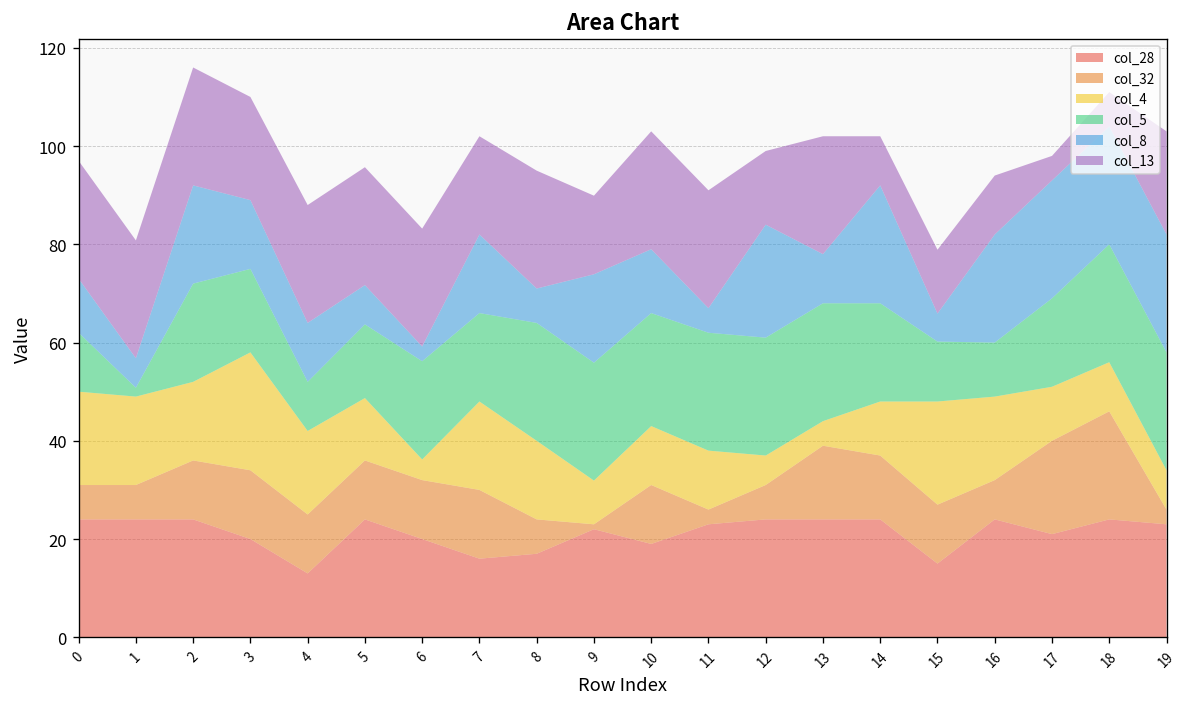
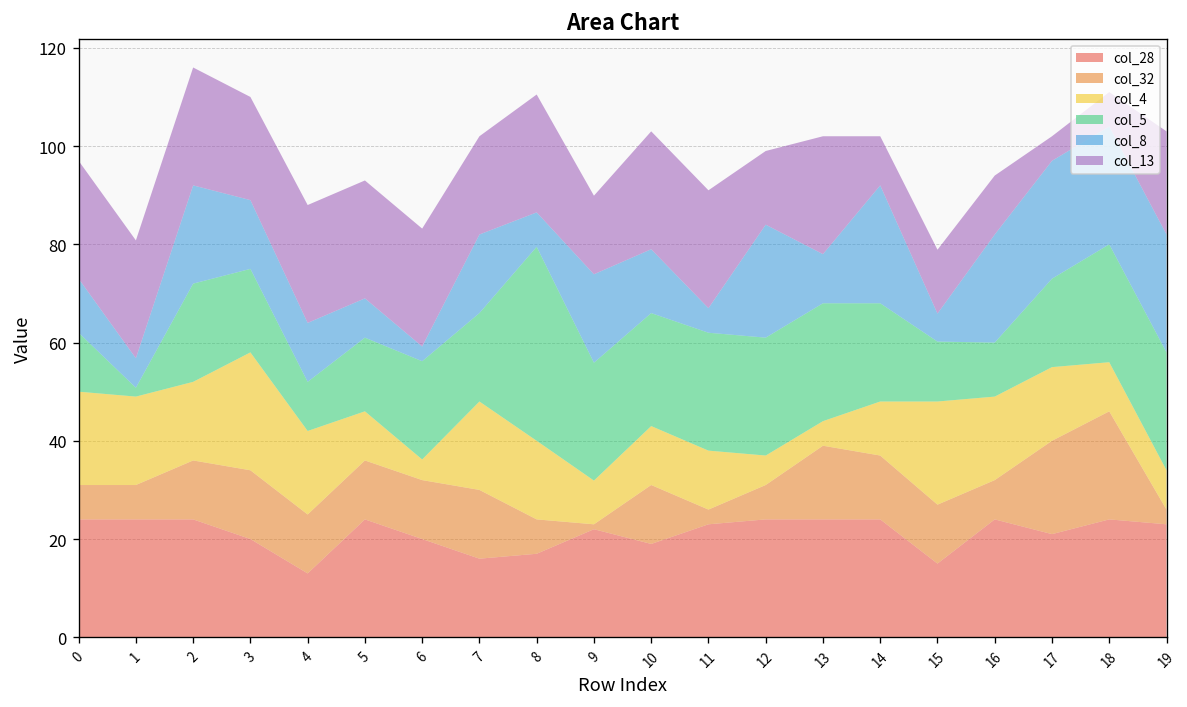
col_4, 5: 13 -> 10
col_5, 8: 24 -> 40
col_4, 17: 11 -> 15
